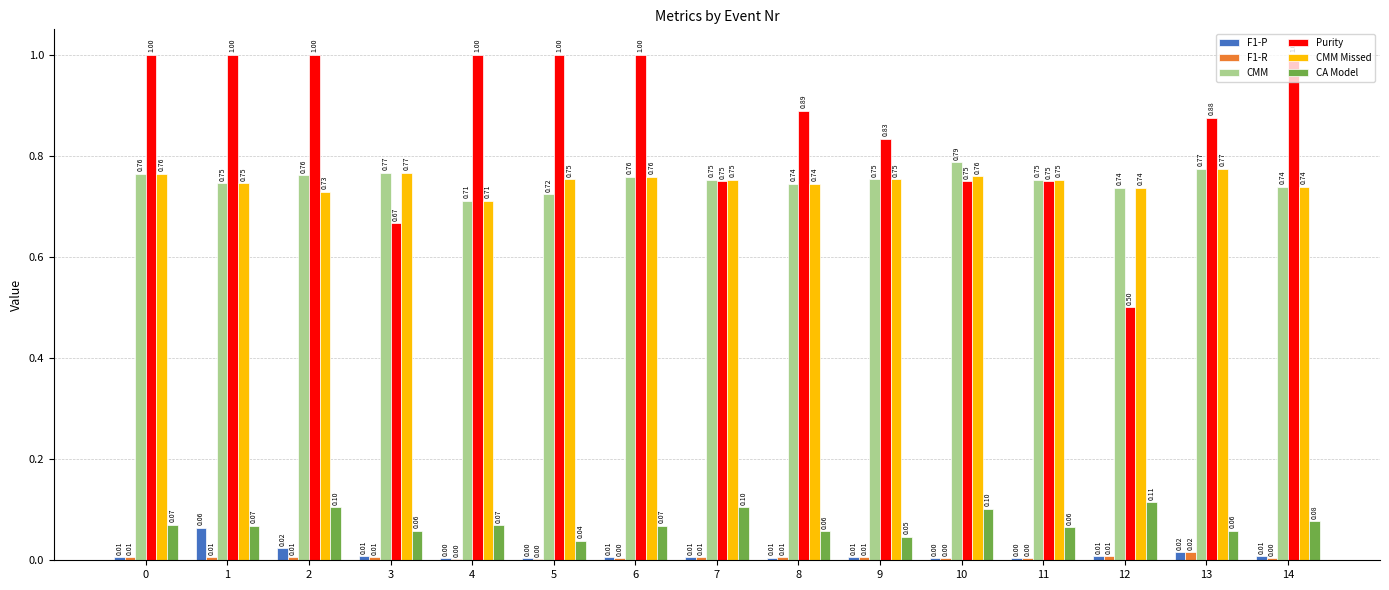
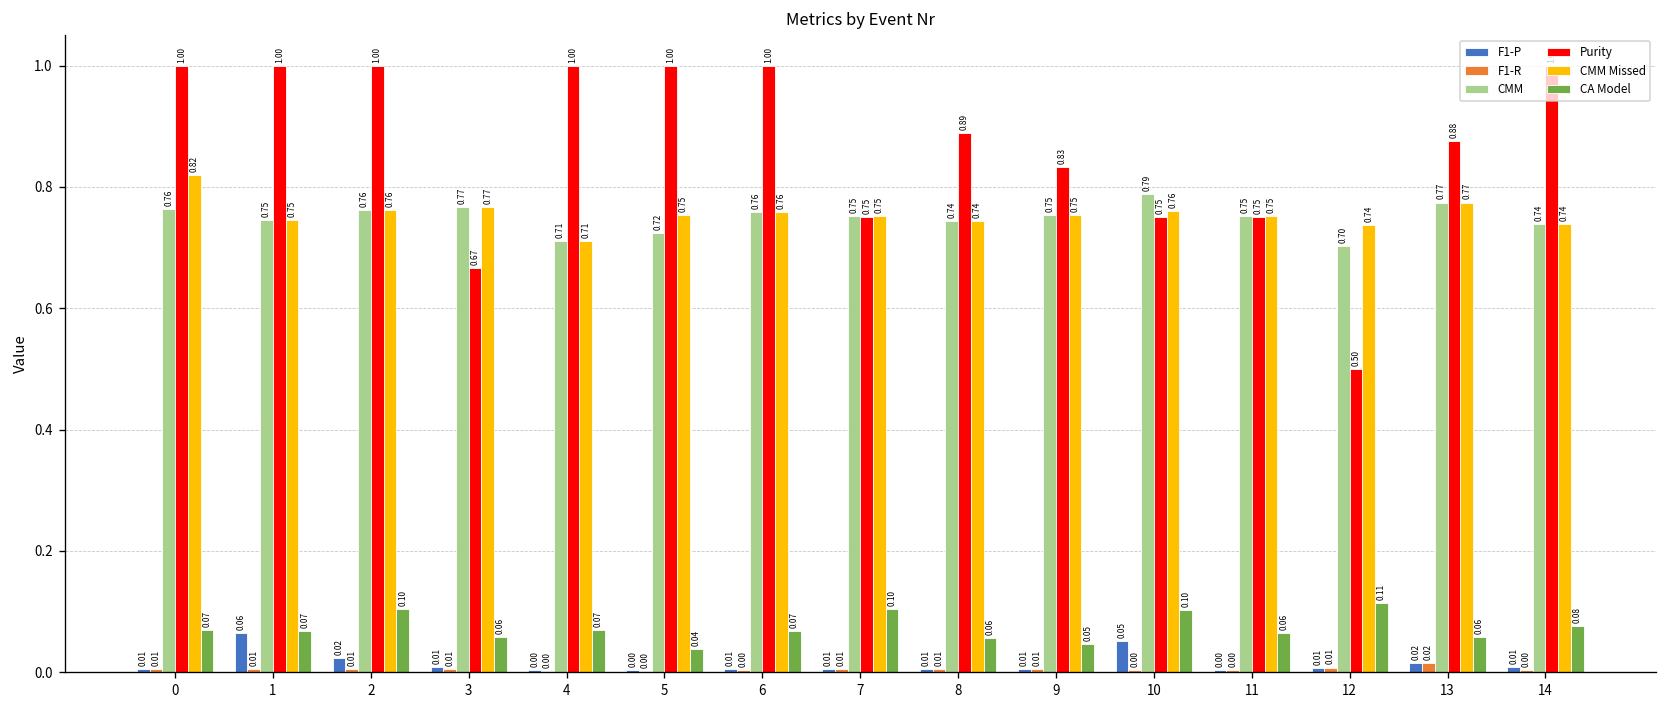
CMM Missed, 0: 0.76 -> 0.82
CMM Missed, 2: 0.73 -> 0.76
F1-P, 10: 0.00 -> 0.05
CMM, 12: 0.74 -> 0.70
